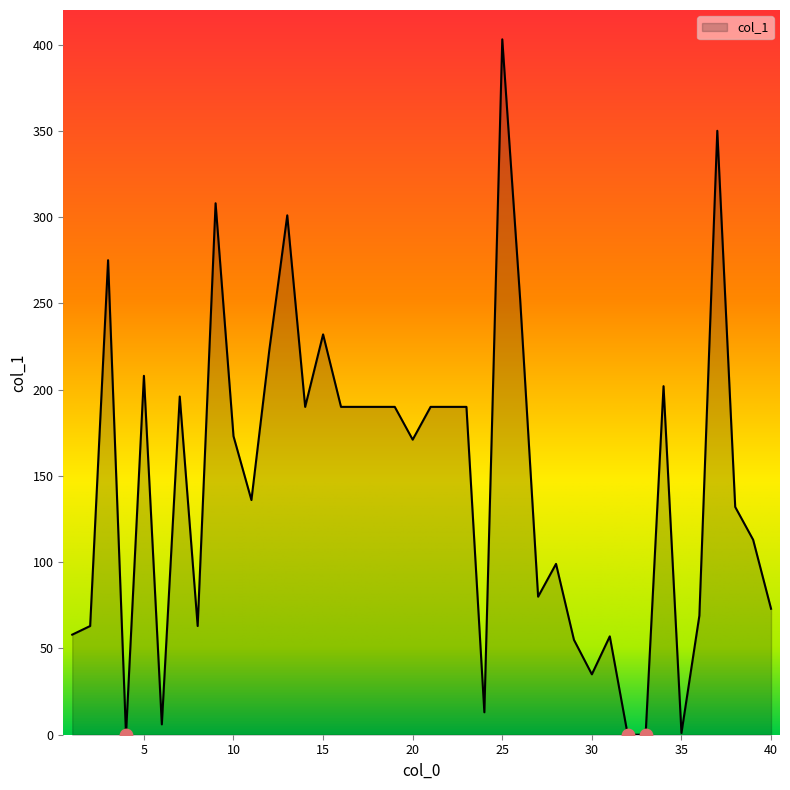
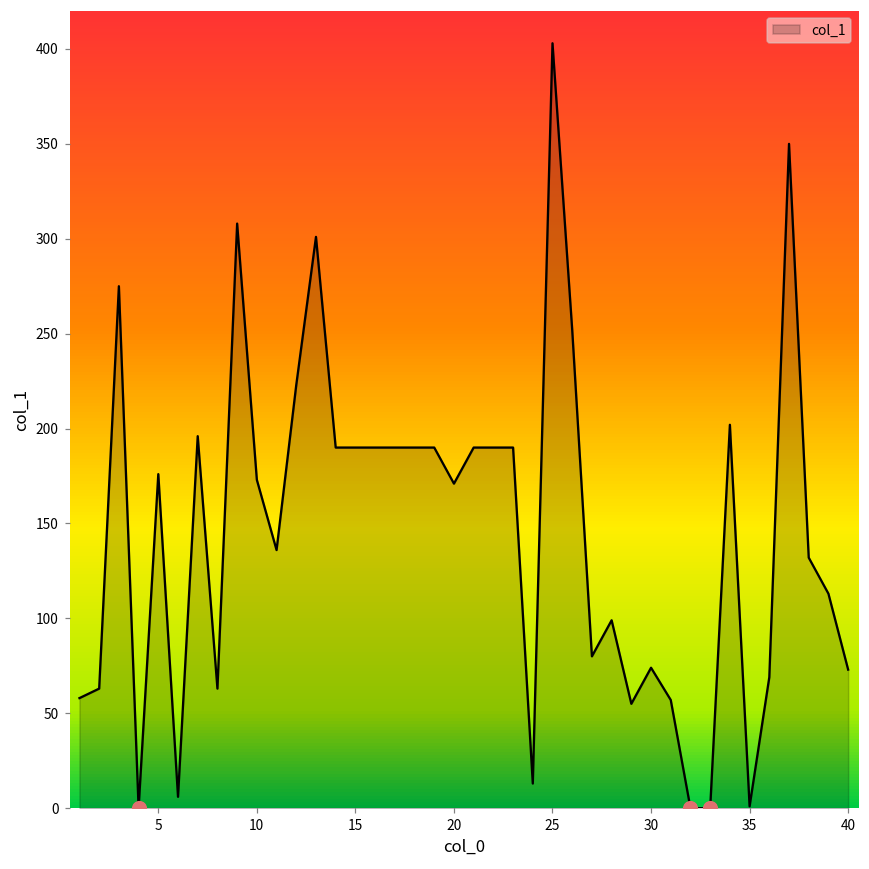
col_1, 5: 208 -> 176
col_1, 15: 232 -> 190
col_1, 30: 35 -> 74
